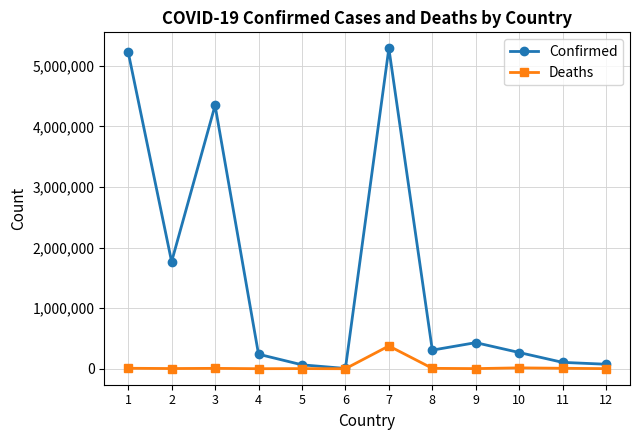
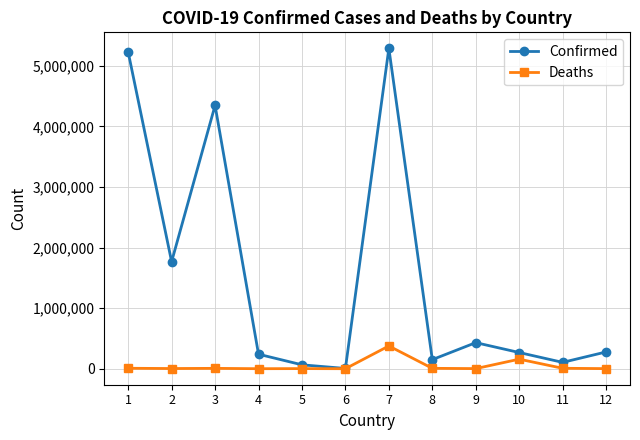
Confirmed, 8: 300,000 -> 100,000
Deaths, 10: 0 -> 200,000
Confirmed, 12: 100,000 -> 300,000
